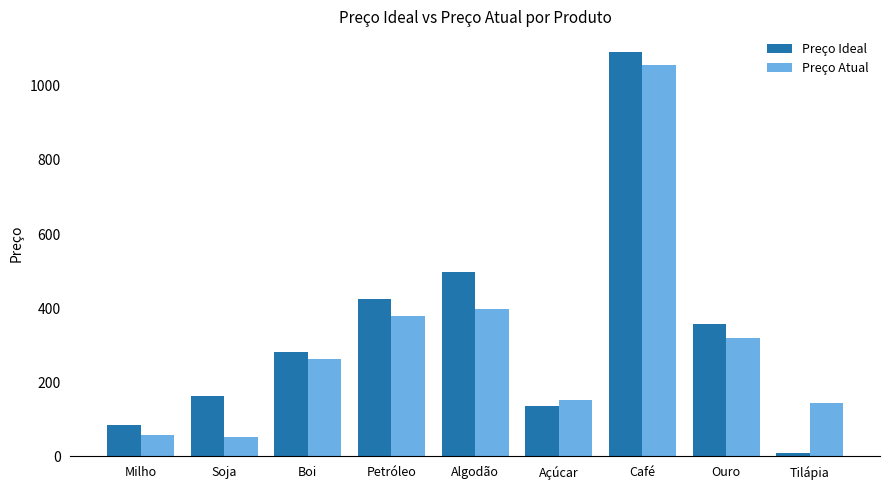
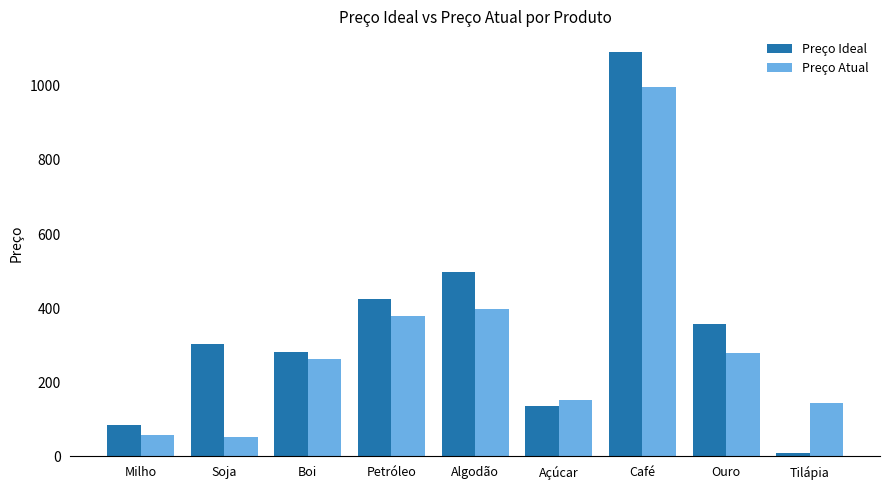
Preço Ideal, Soja: 160 -> 300
Preço Atual, Café: 1060 -> 1000
Preço Atual, Ouro: 320 -> 280
